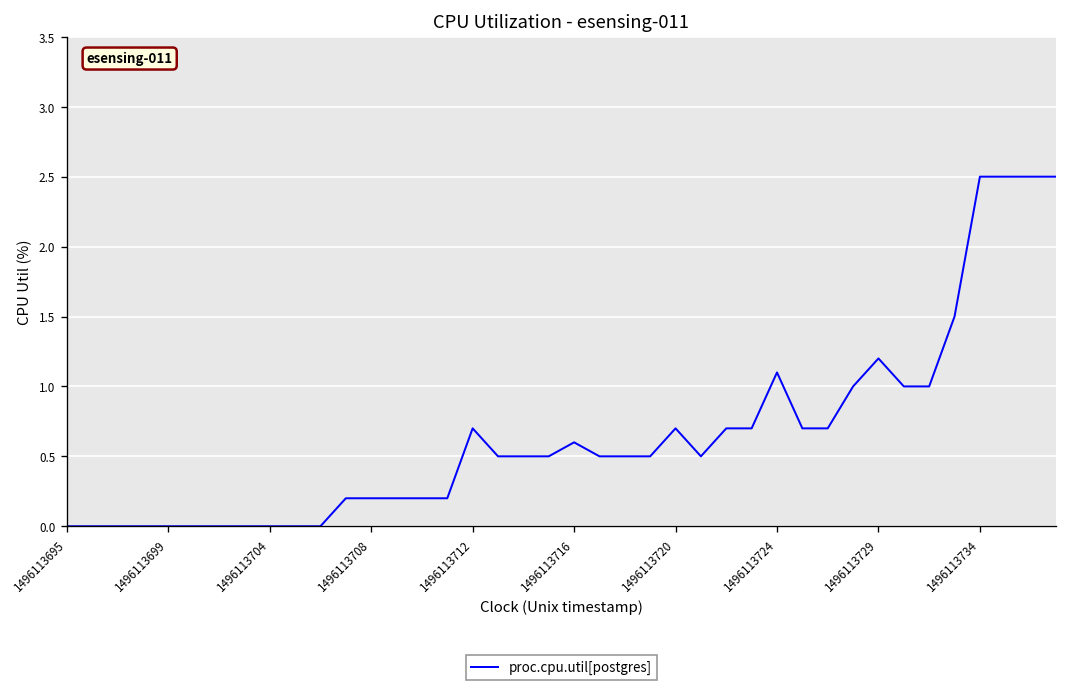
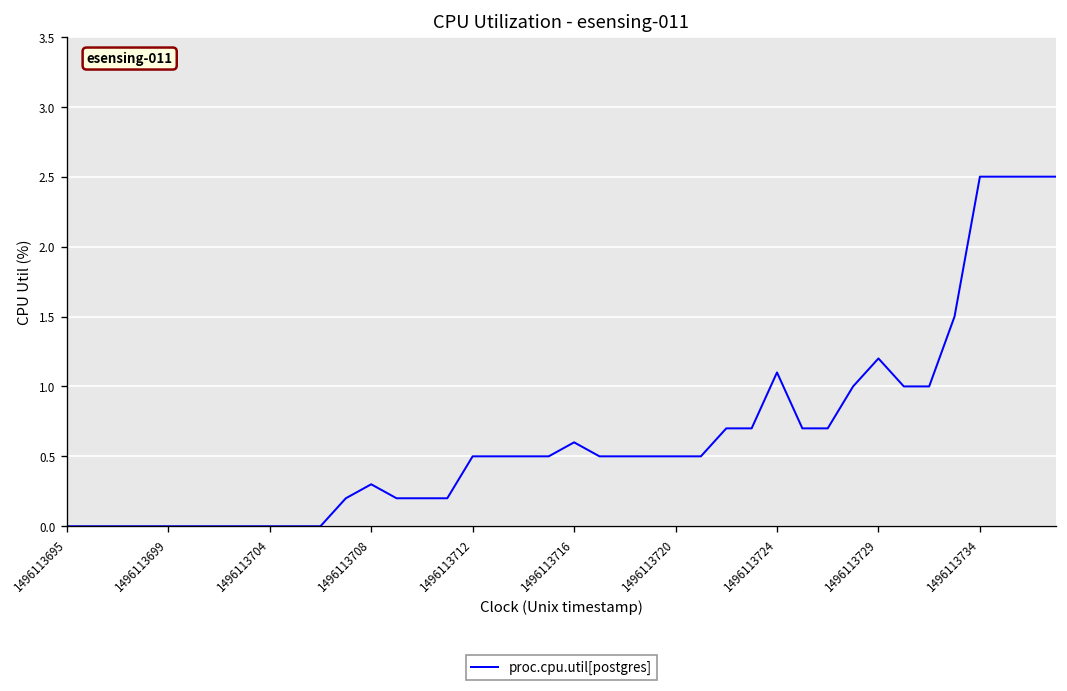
1496113708: 0.2 -> 0.3
1496113712: 0.7 -> 0.5
1496113720: 0.7 -> 0.5
